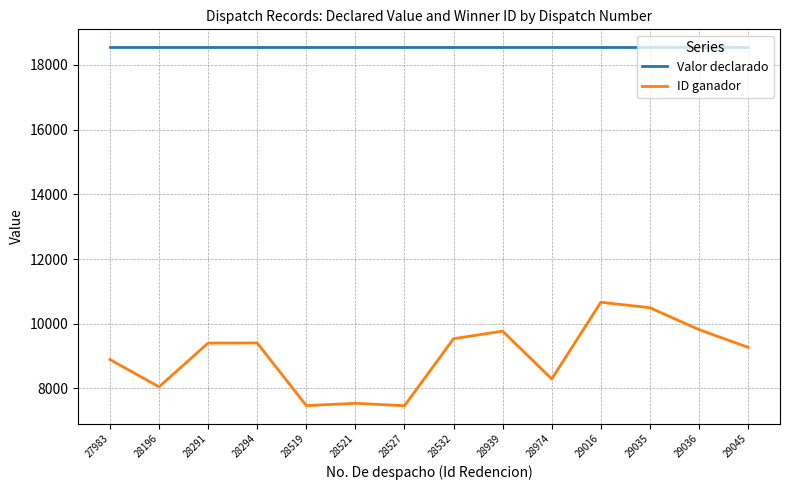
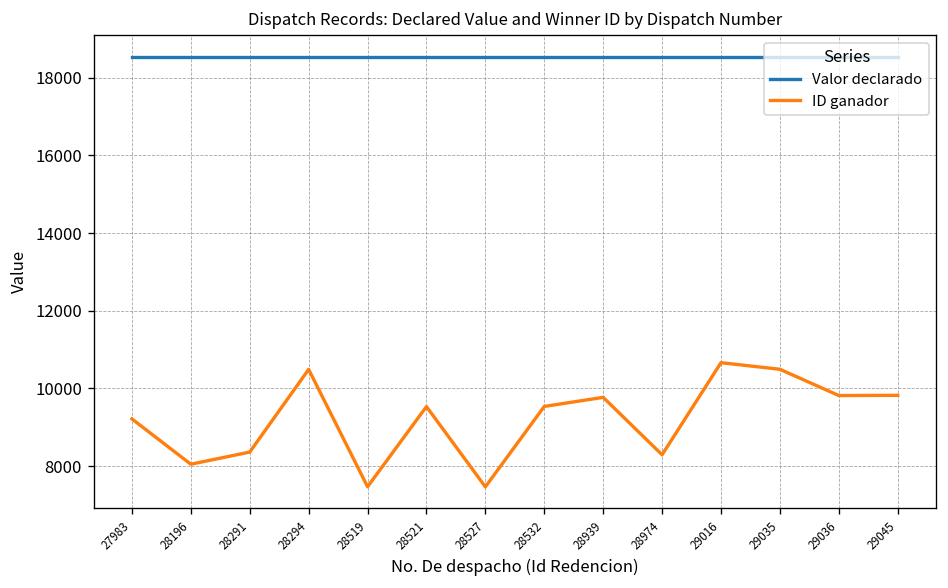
ID ganador, 27983: 8900 -> 9200
ID ganador, 28291: 9400 -> 8400
ID ganador, 28294: 9400 -> 10500
ID ganador, 28521: 7500 -> 9500
ID ganador, 29045: 9300 -> 9800
